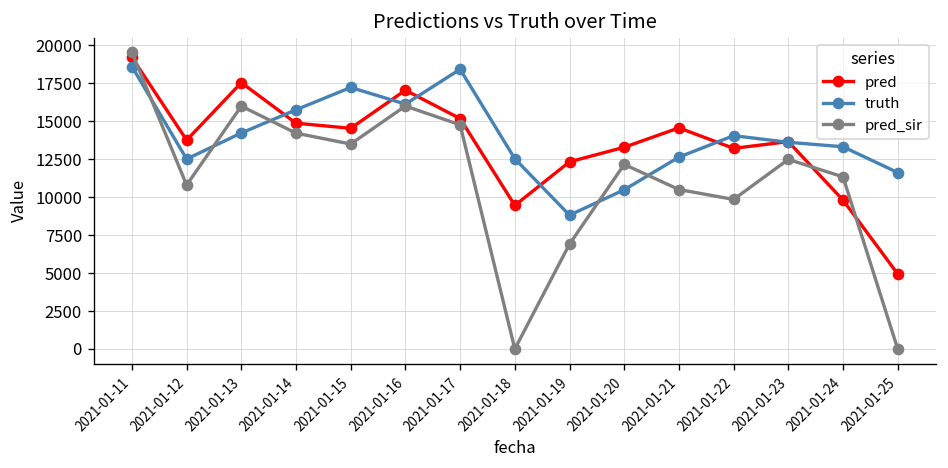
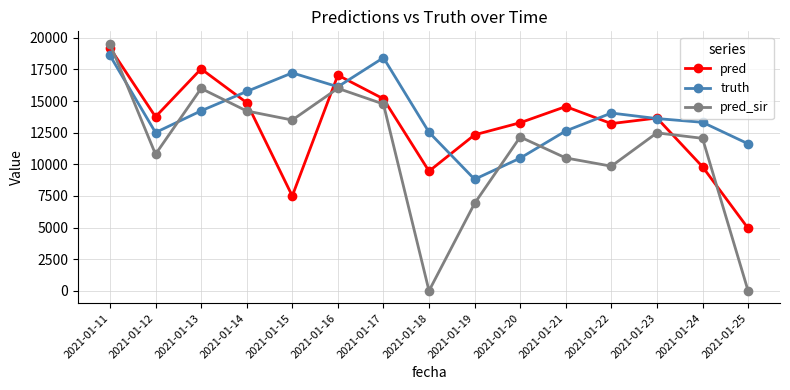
pred, 2021-01-15: 14500 -> 7500
pred_sir, 2021-01-24: 11300 -> 12100
